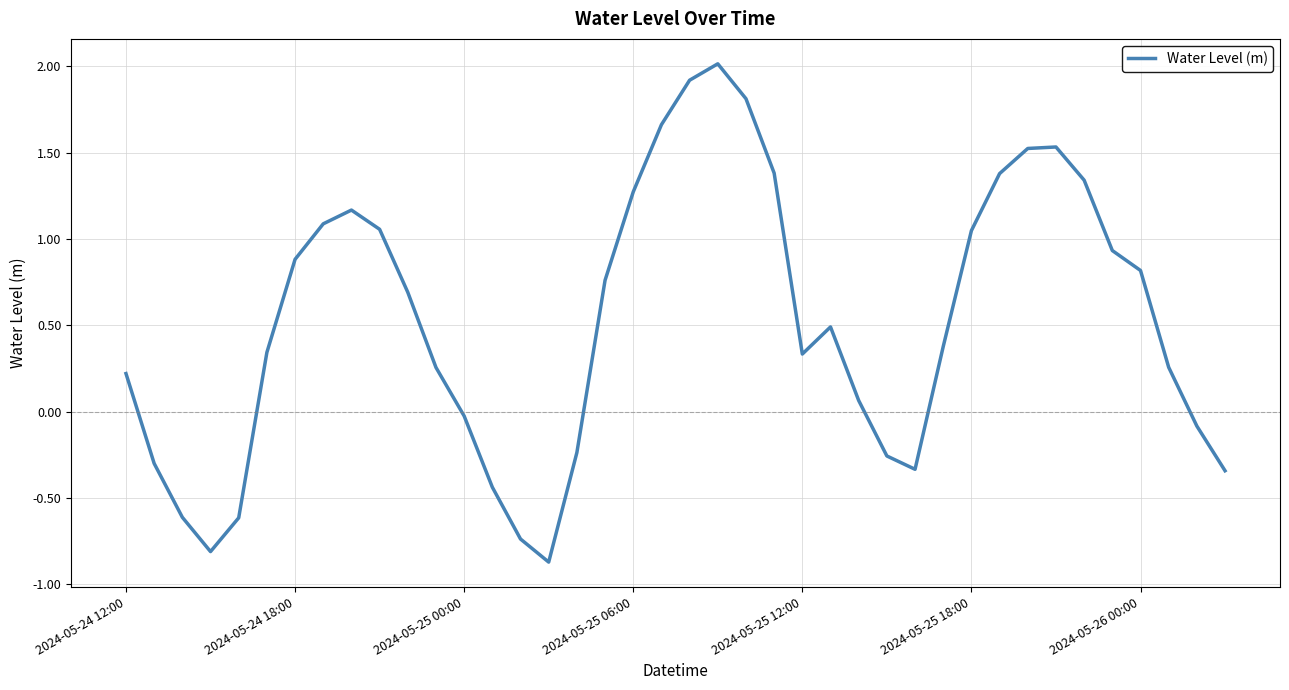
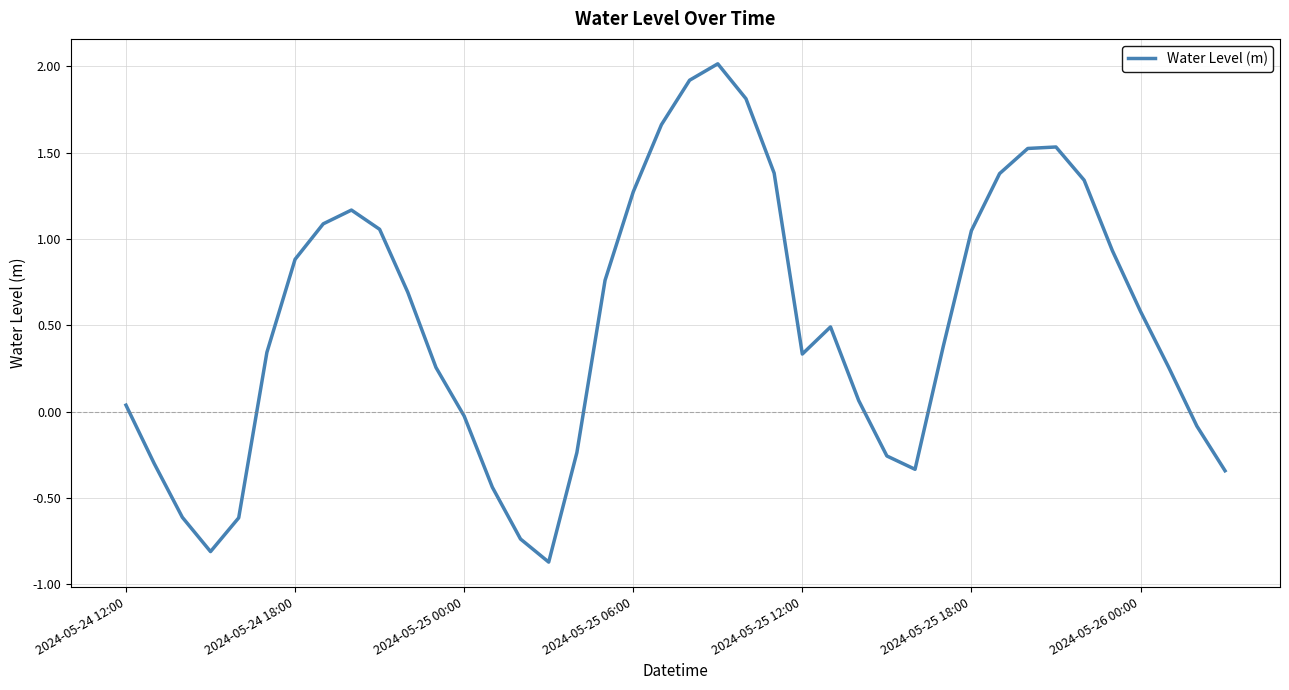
2024-05-24 12:00: 0.22 -> 0.04
2024-05-26 00:00: 0.82 -> 0.58
